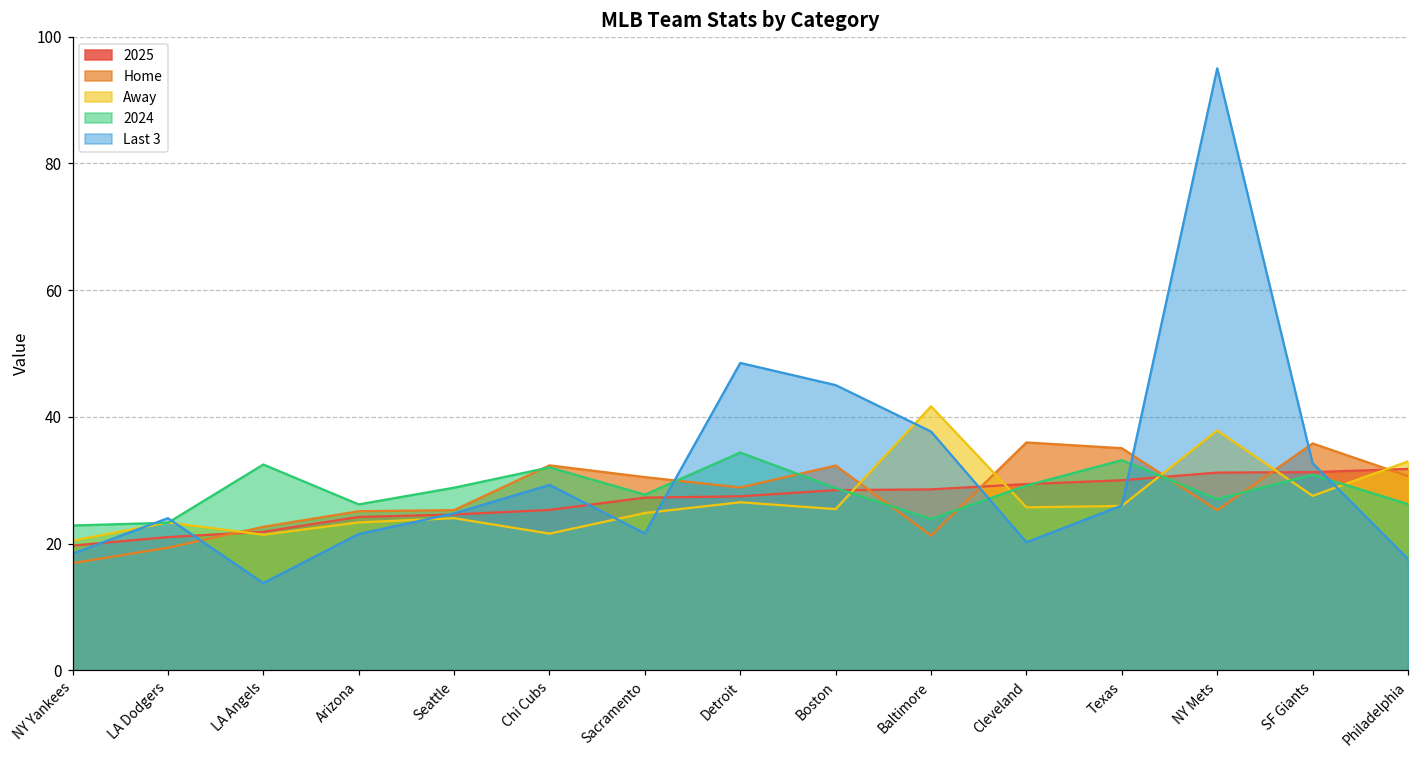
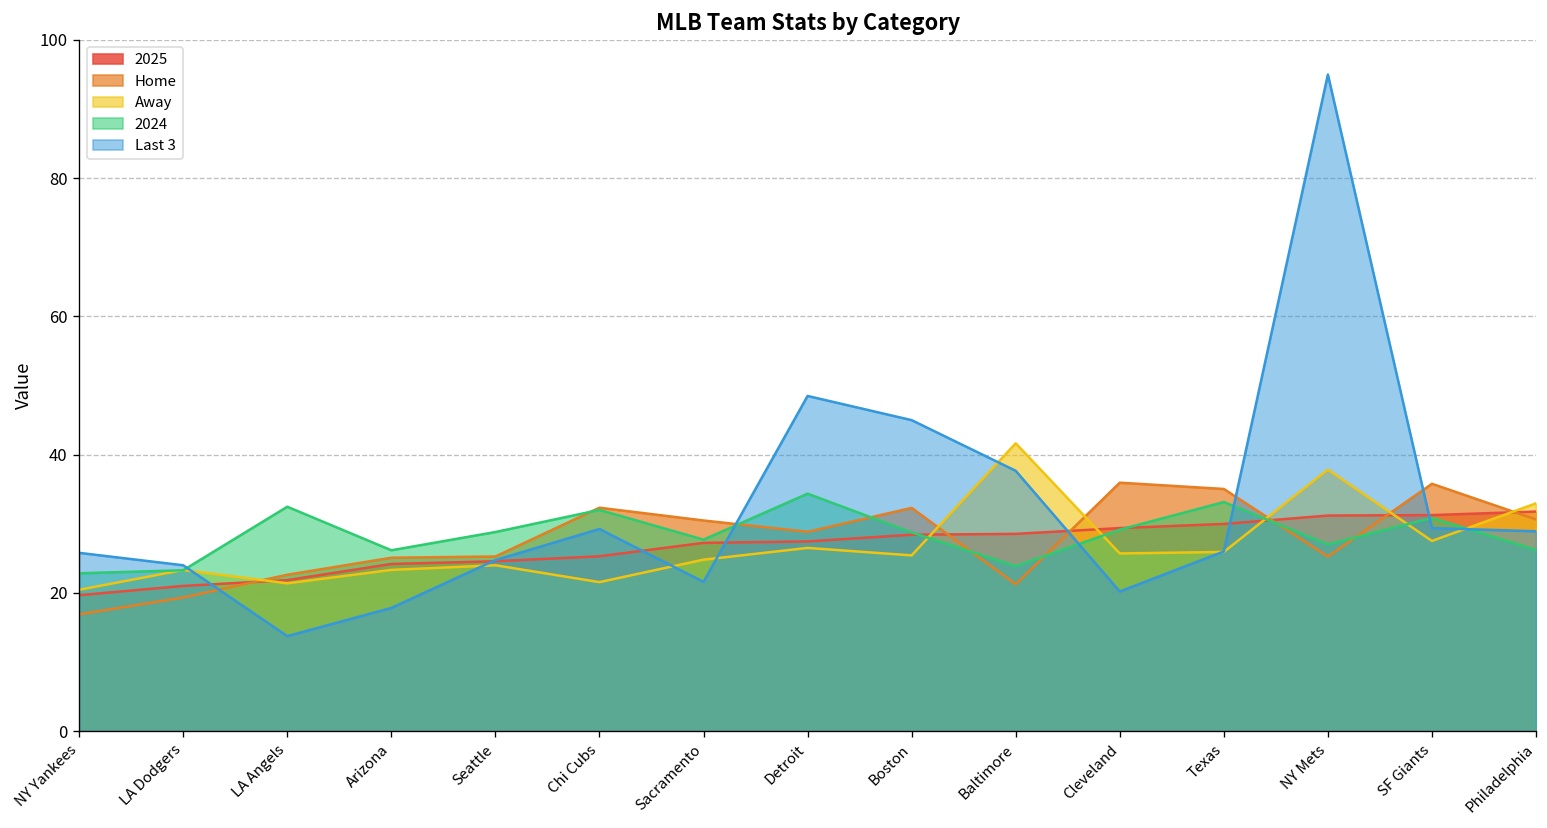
Last 3, NY Yankees: 18 -> 26
Last 3, Arizona: 22 -> 18
Last 3, SF Giants: 33 -> 29
Last 3, Philadelphia: 18 -> 29
